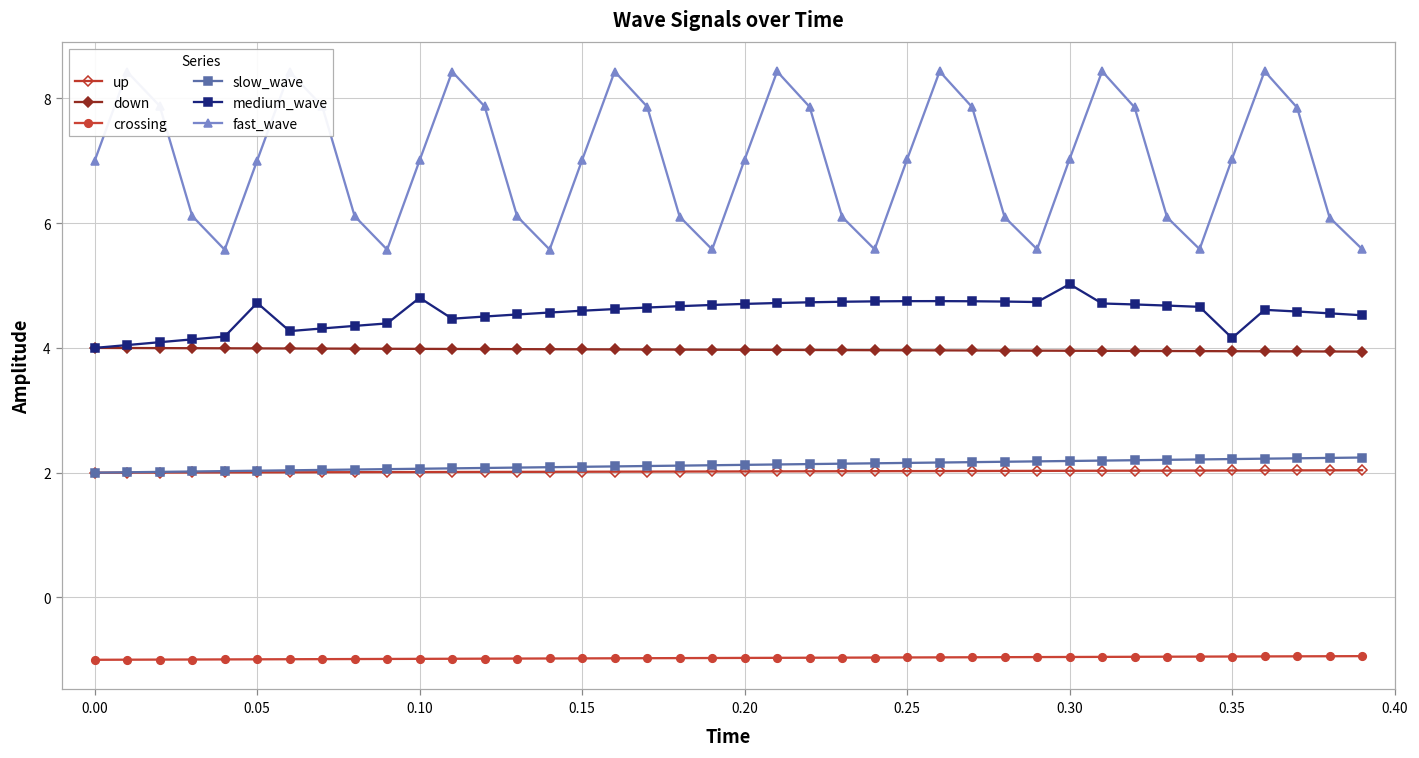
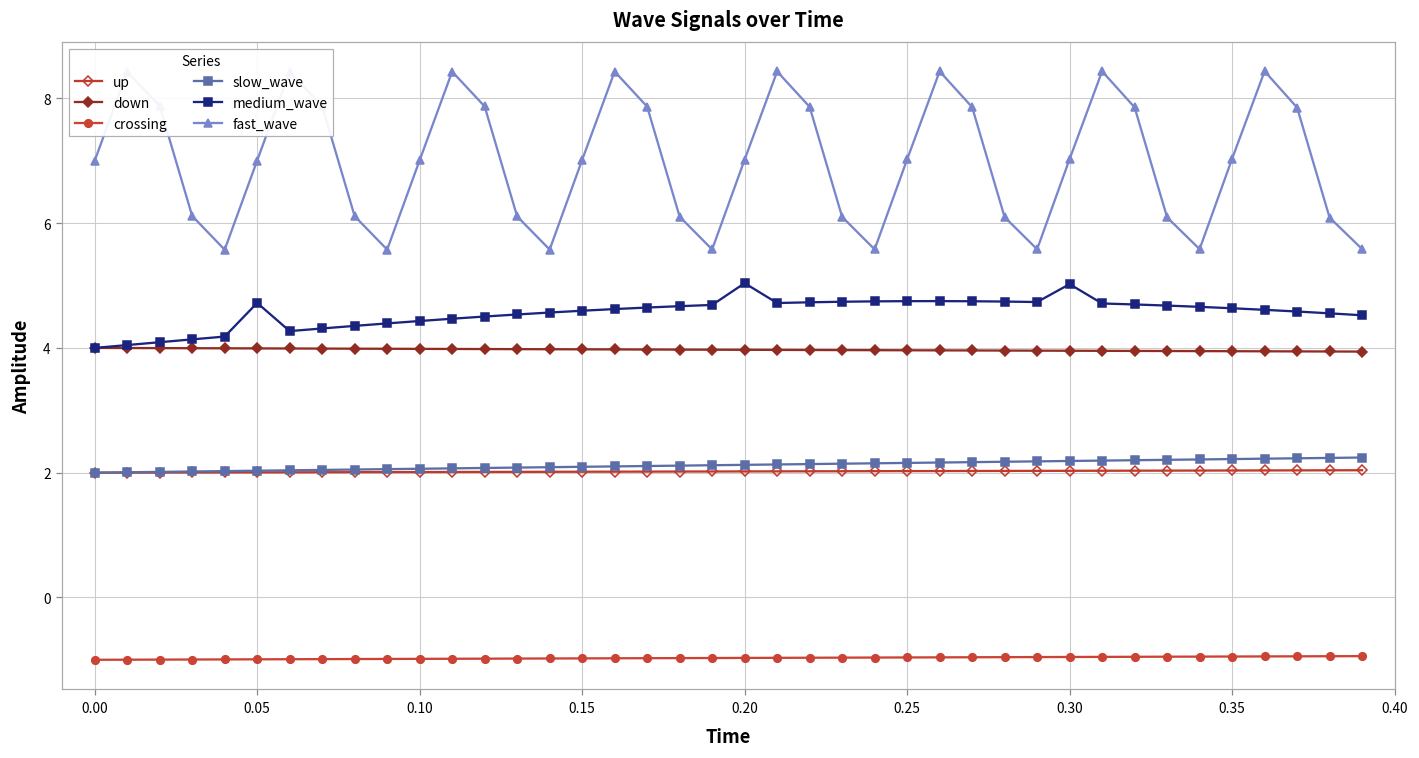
medium_wave, 0.10: 4.8 -> 4.4
medium_wave, 0.20: 4.7 -> 5.0
medium_wave, 0.35: 4.2 -> 4.6
